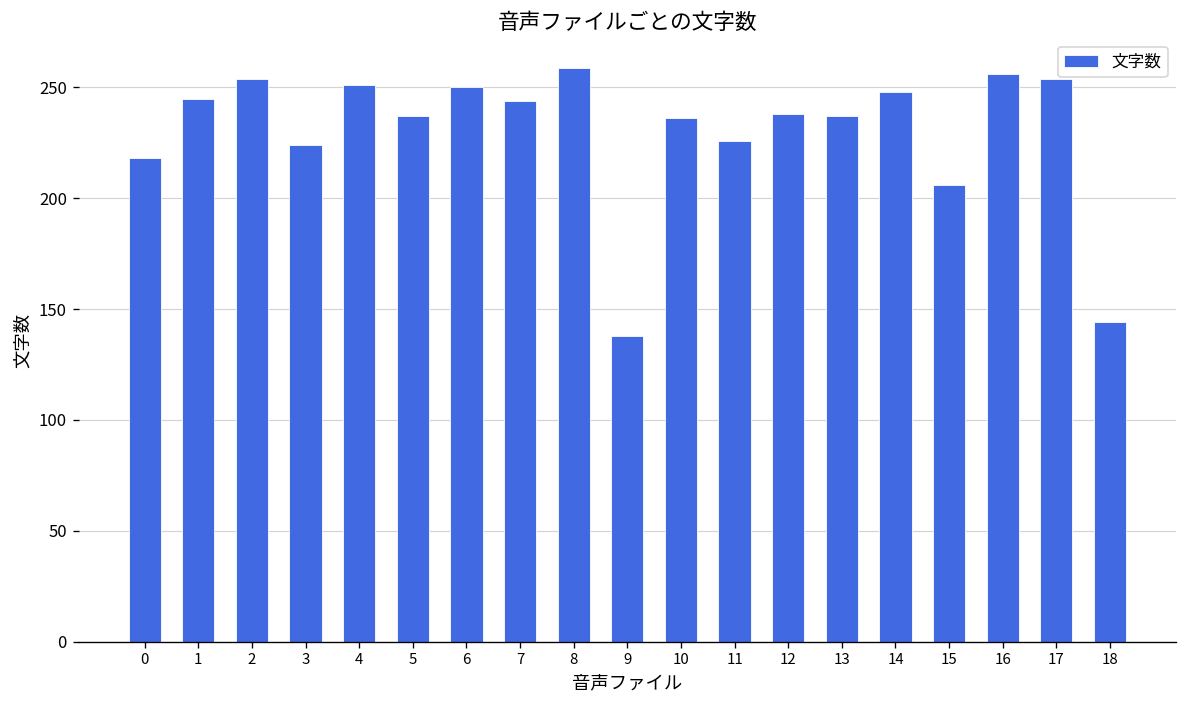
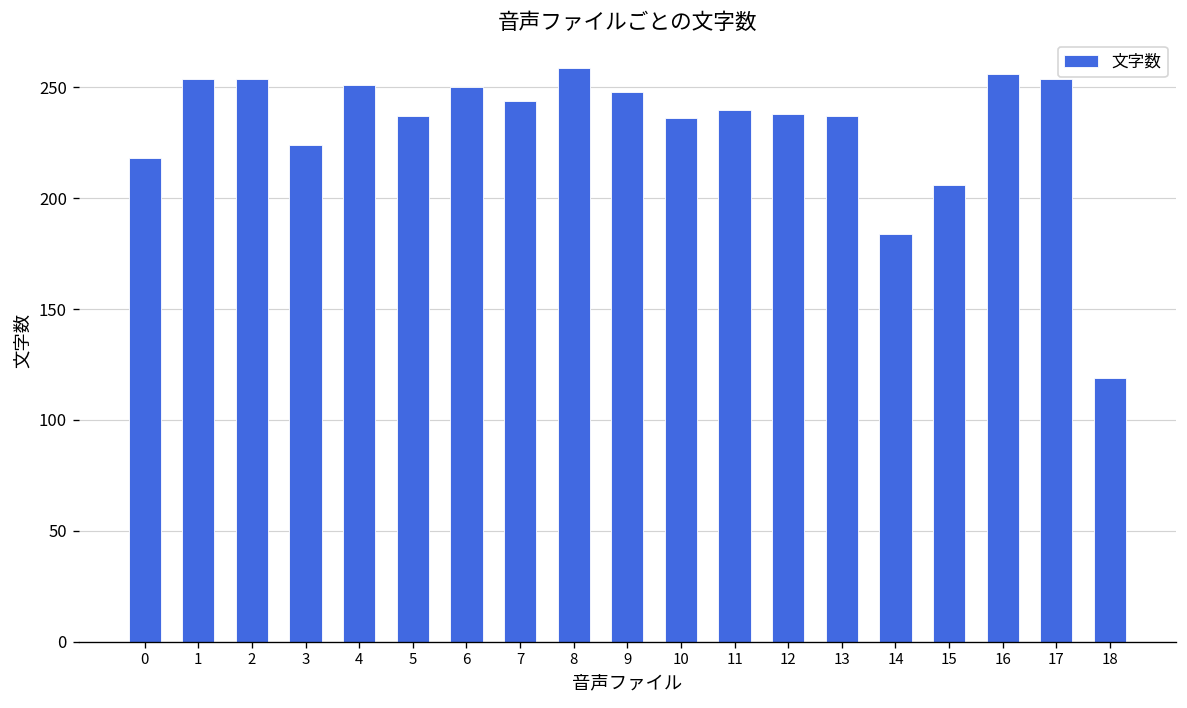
1: 245 -> 254
9: 138 -> 248
11: 226 -> 240
14: 248 -> 184
18: 144 -> 119
